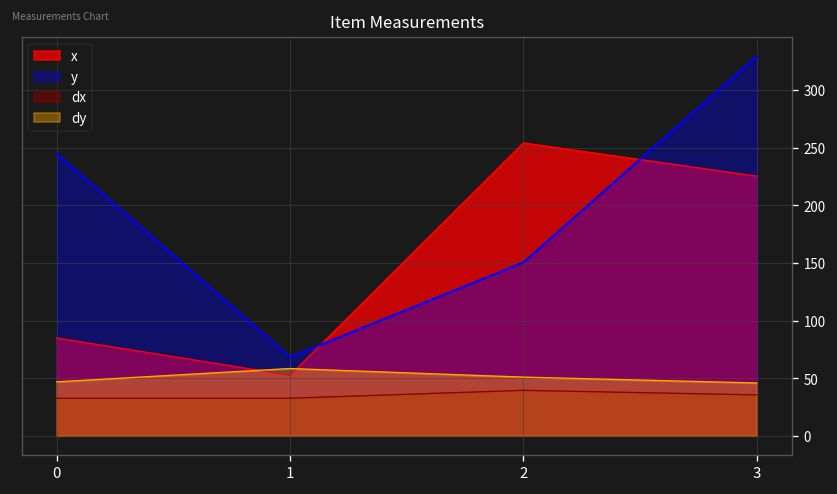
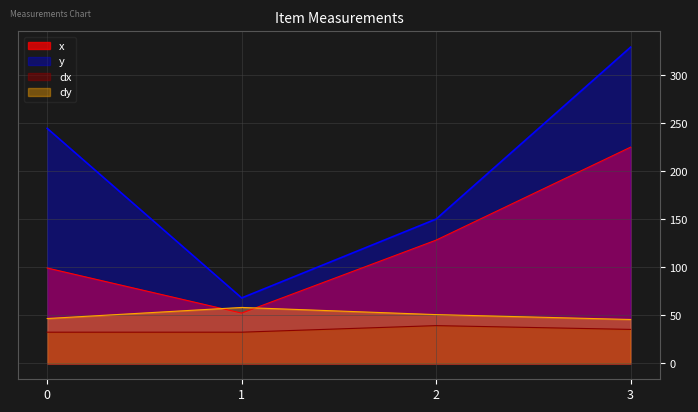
x, 0: 80 -> 100
x, 2: 250 -> 130
